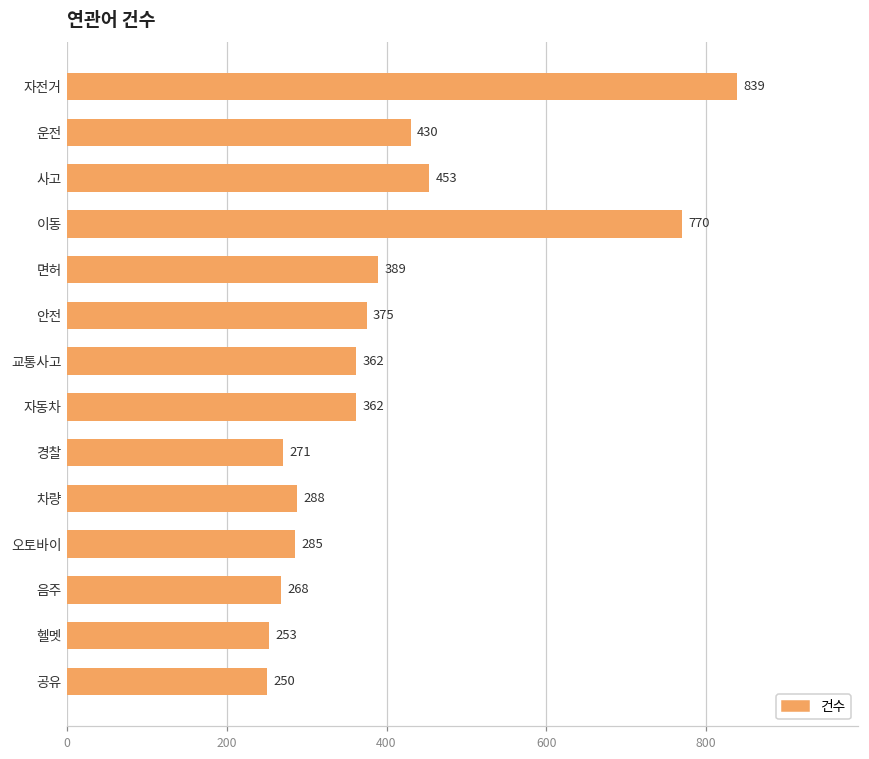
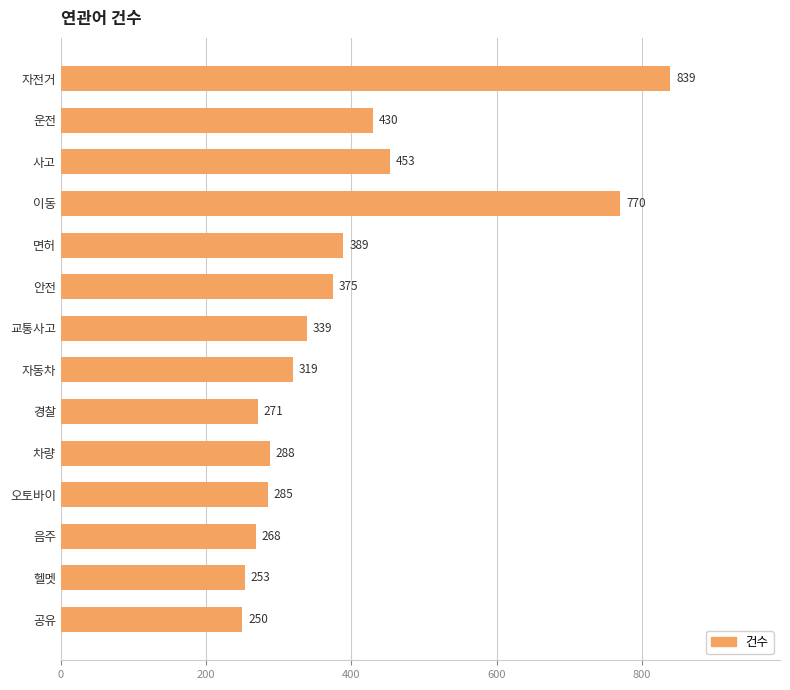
교통사고: 362 -> 339
자동차: 362 -> 319
